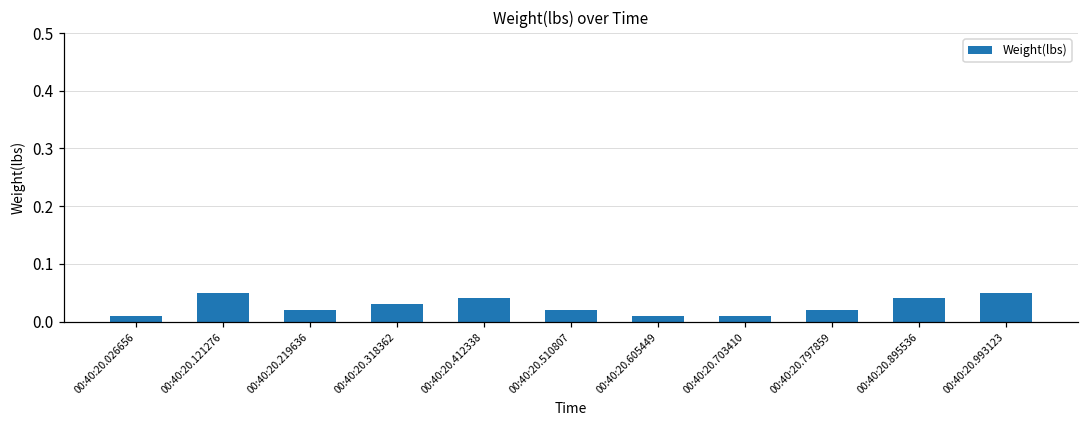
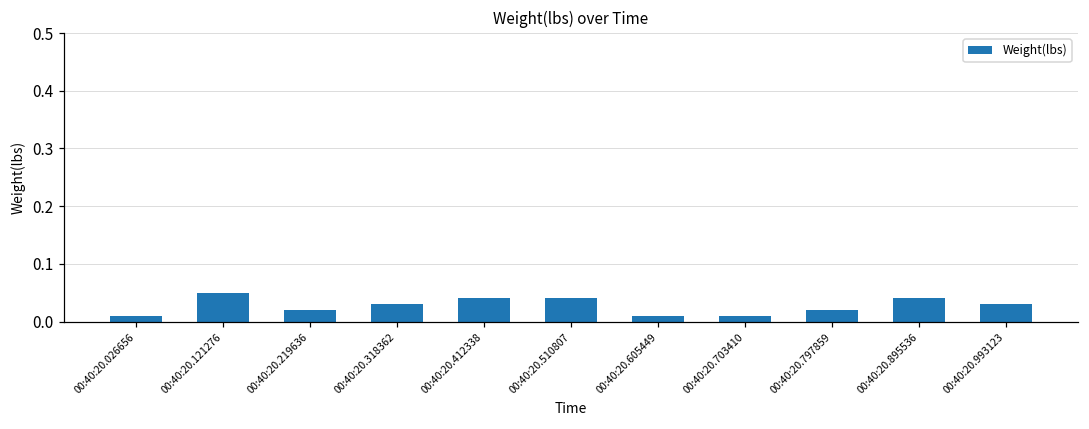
00:40:20.510807: 0.02 -> 0.04
00:40:20.993123: 0.05 -> 0.03
